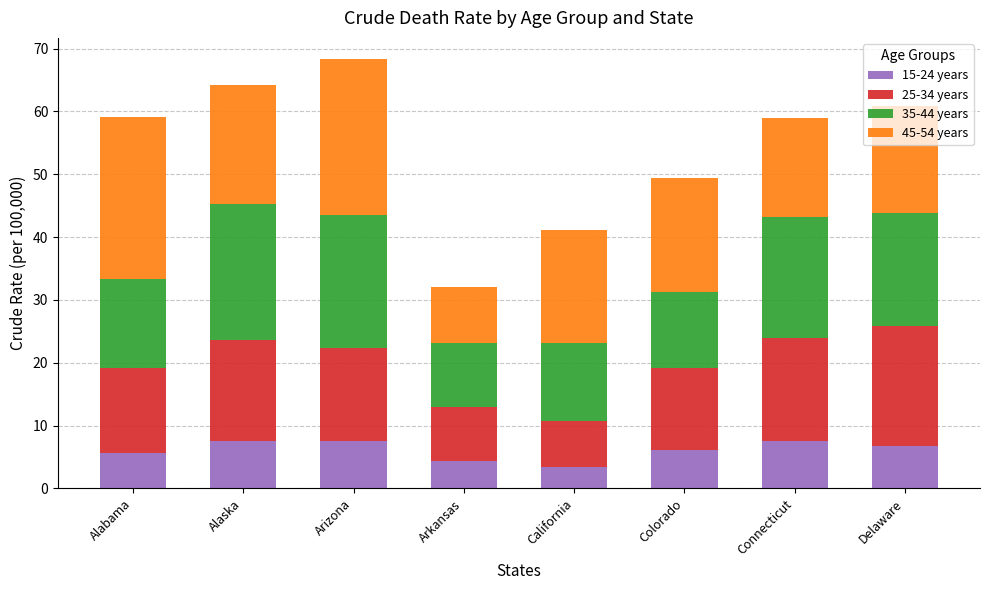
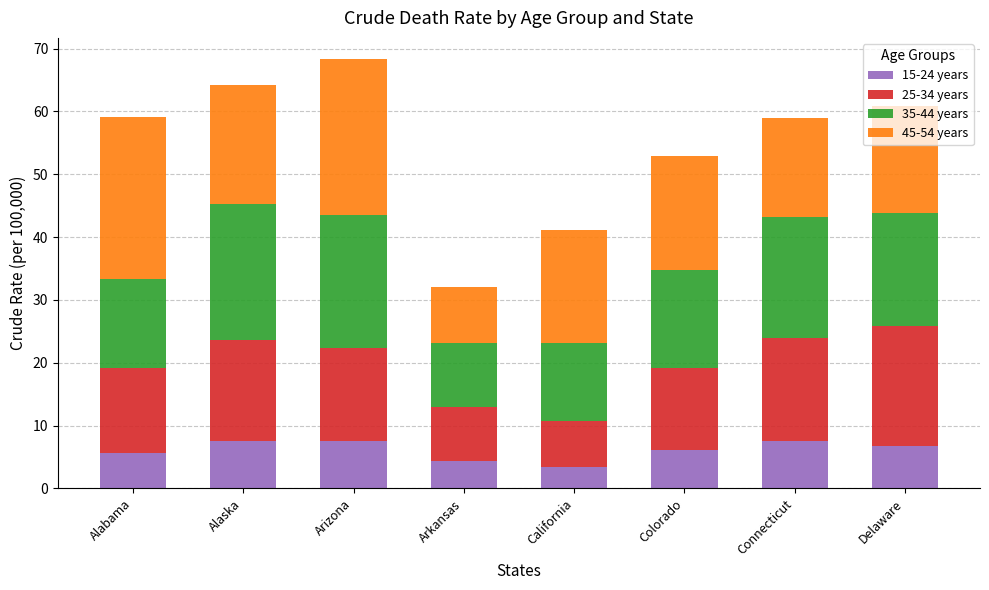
35-44 years, Colorado: 12 -> 16
